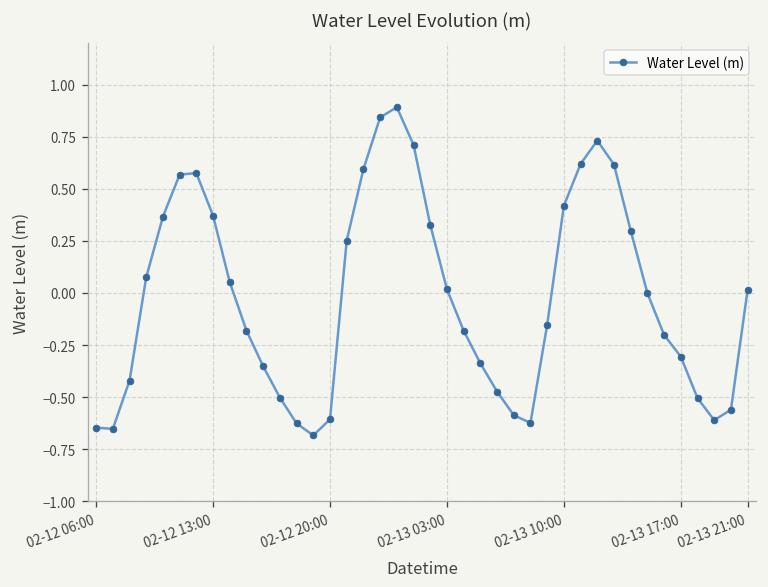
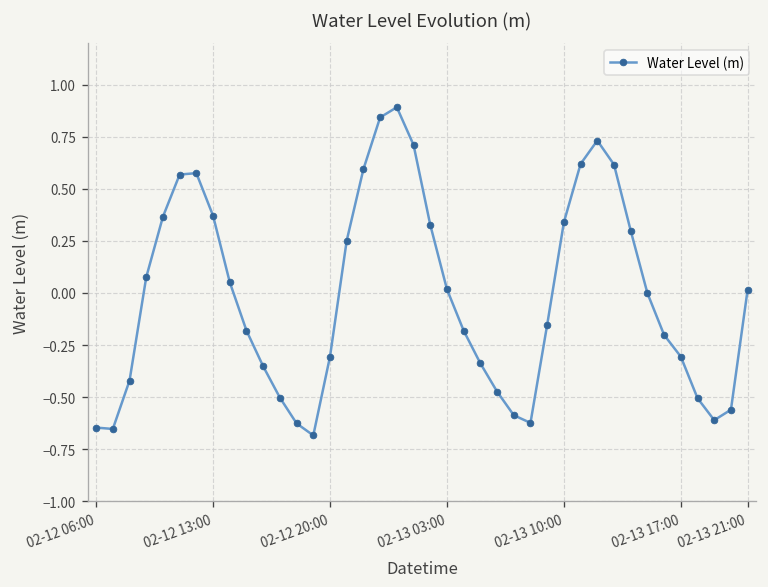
02-12 20:00: -0.61 -> -0.31
02-13 10:00: 0.42 -> 0.34
